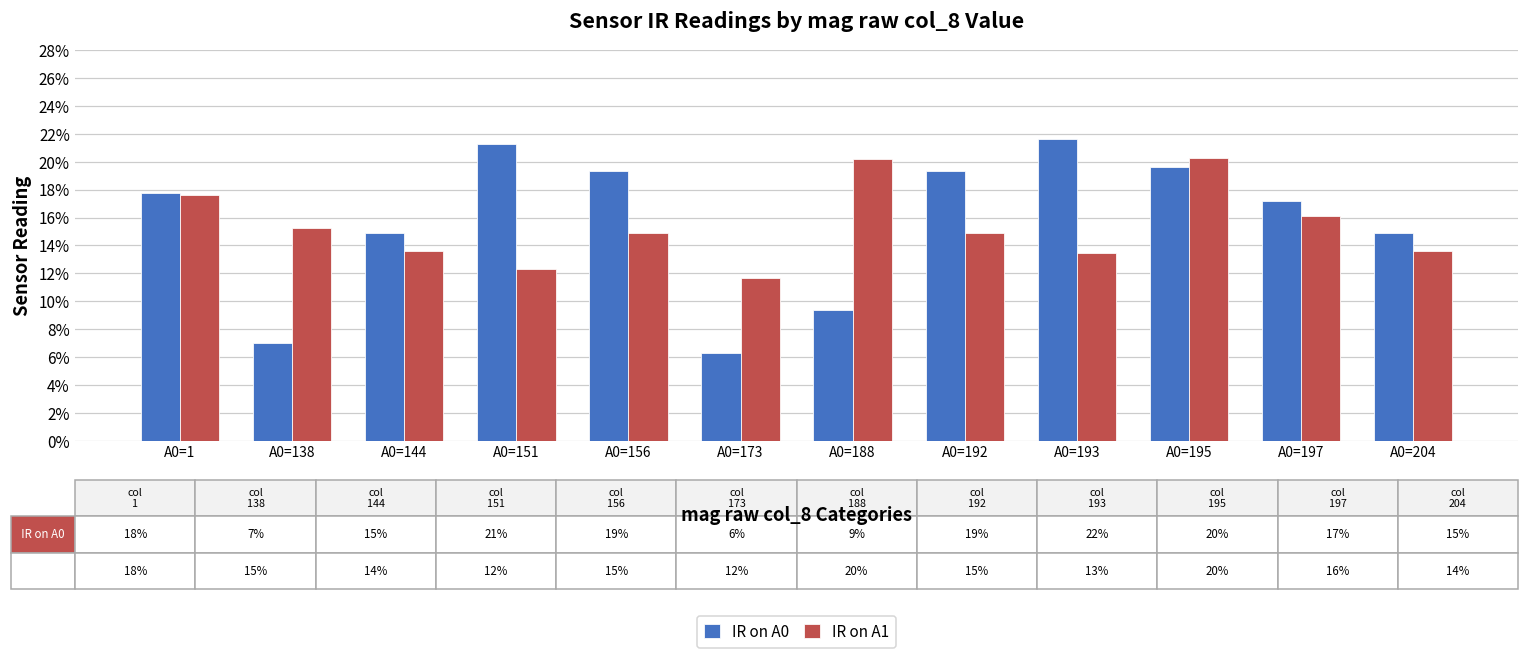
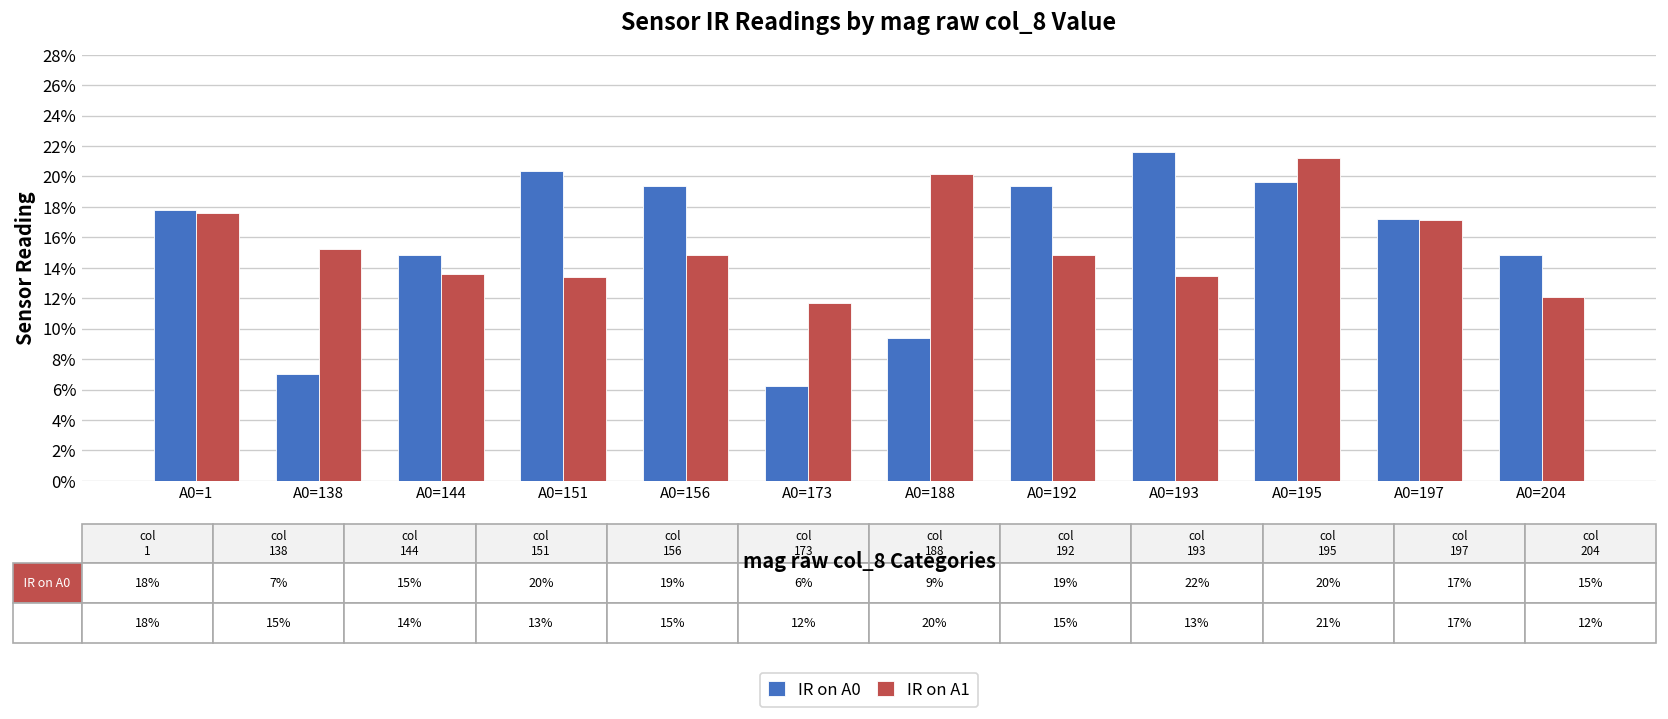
IR on A0, A0=151: 21% -> 20%
IR on A1, A0=151: 12% -> 13%
IR on A1, A0=195: 20% -> 21%
IR on A1, A0=197: 16% -> 17%
IR on A1, A0=204: 14% -> 12%
